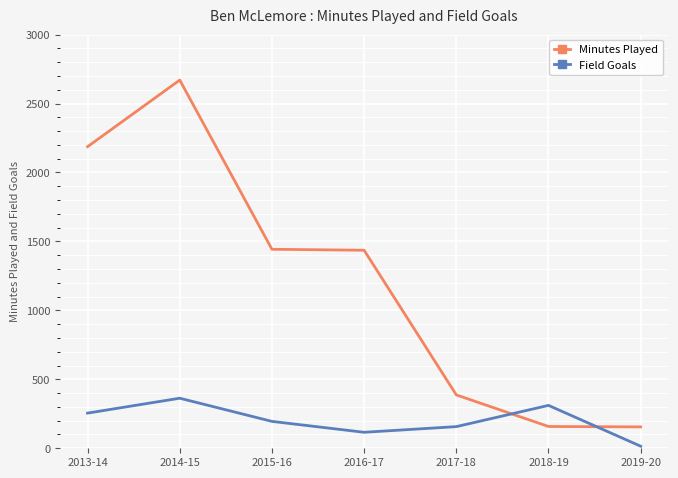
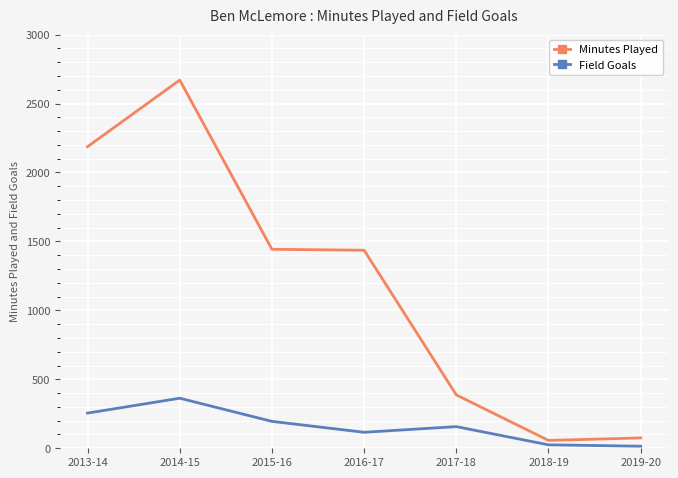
Minutes Played, 2018-19: 160 -> 60
Field Goals, 2018-19: 310 -> 30
Minutes Played, 2019-20: 160 -> 80
